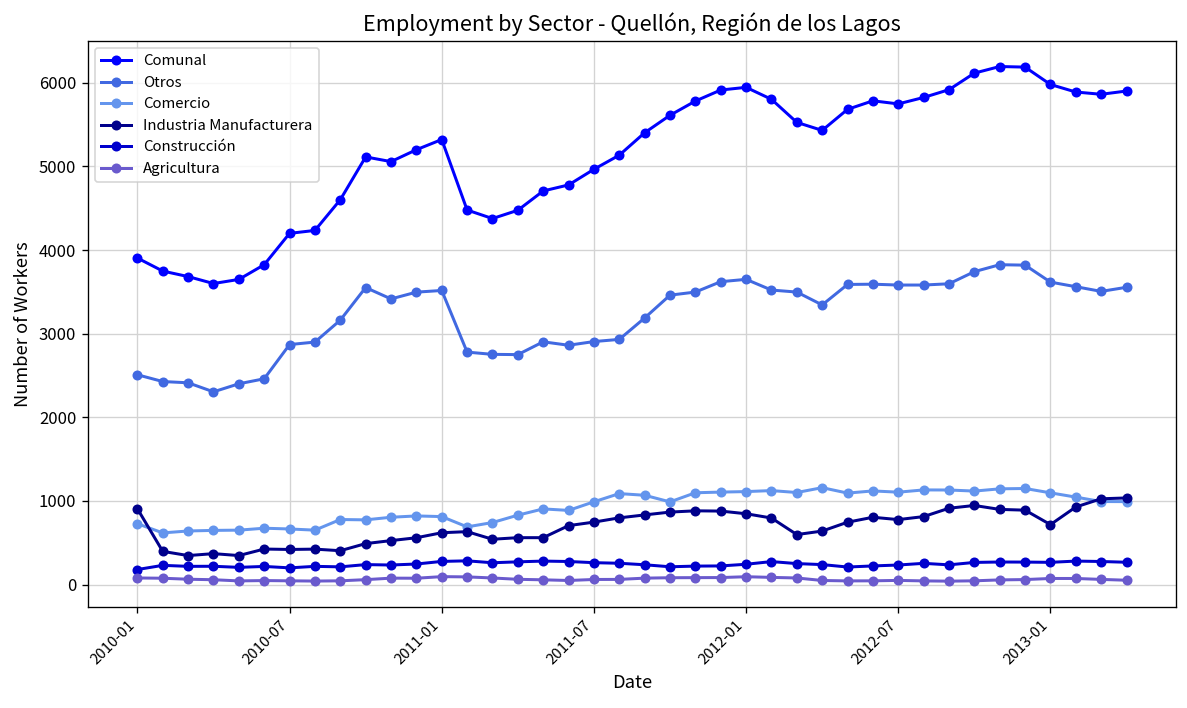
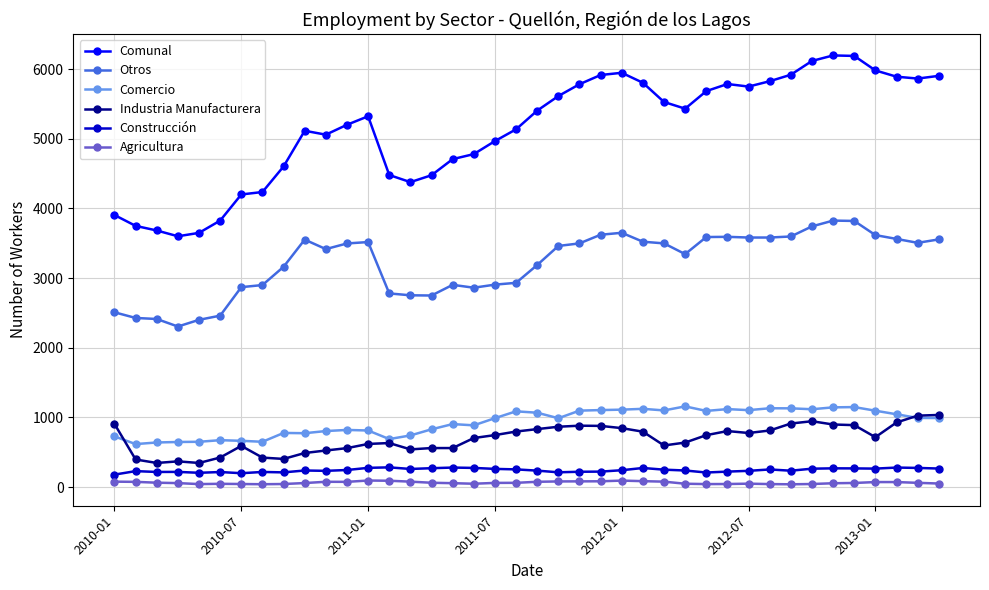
Industria Manufacturera, 2010-07: 400 -> 600
